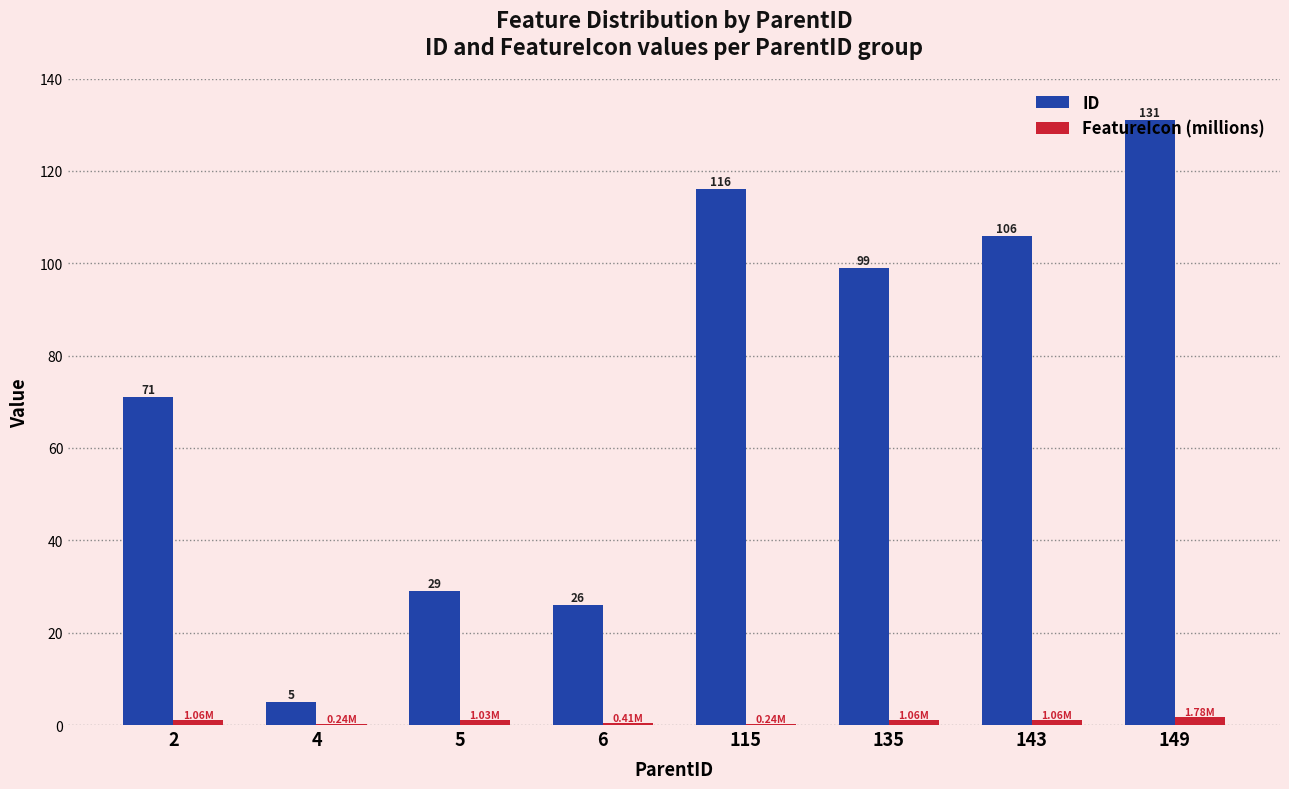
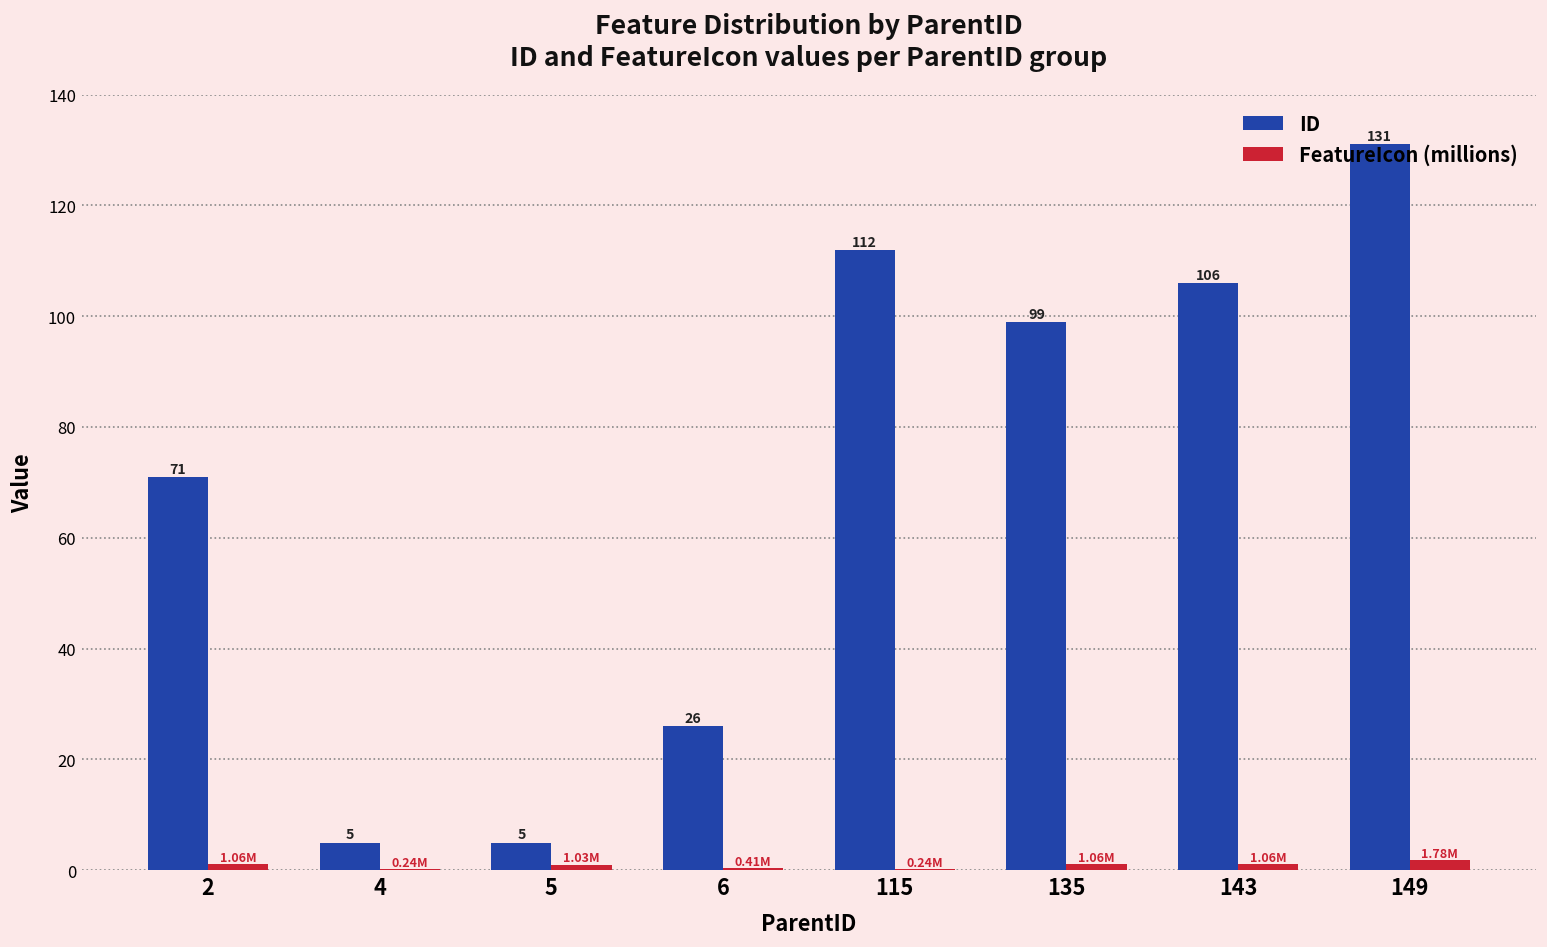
ID, 5: 29 -> 5
ID, 115: 116 -> 112
